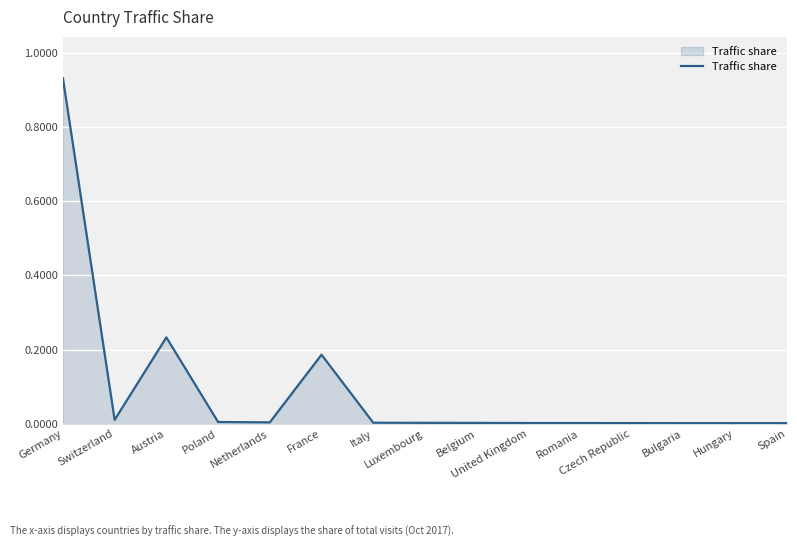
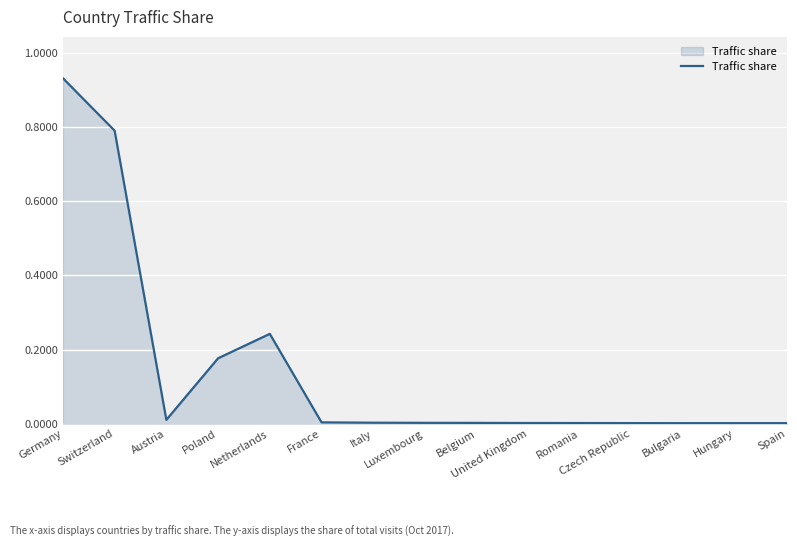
Switzerland: 0.01 -> 0.79
Austria: 0.23 -> 0.01
Poland: 0.00 -> 0.18
Netherlands: 0.00 -> 0.24
France: 0.19 -> 0.00
